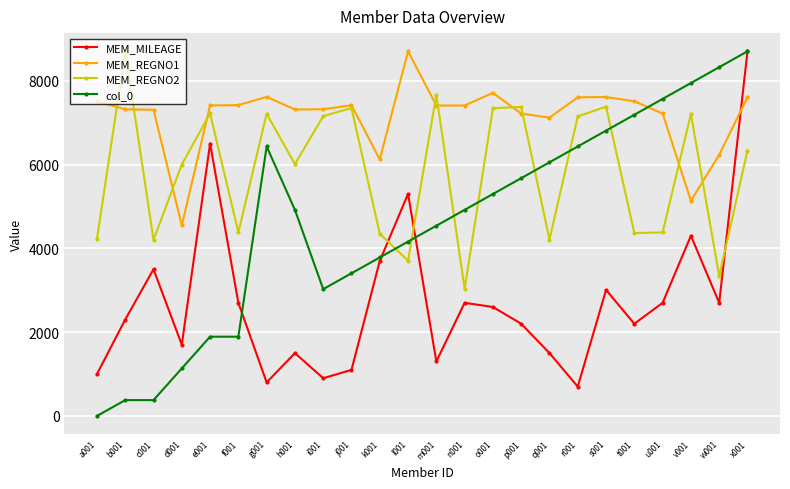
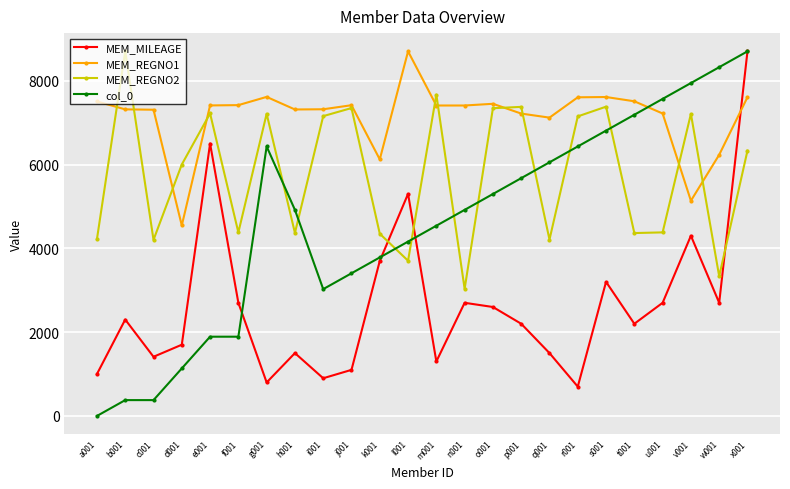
MEM_MILEAGE, c001: 3500 -> 1400
MEM_REGNO2, h001: 6000 -> 4400
MEM_REGNO1, o001: 7700 -> 7400
MEM_MILEAGE, s001: 3000 -> 3200
